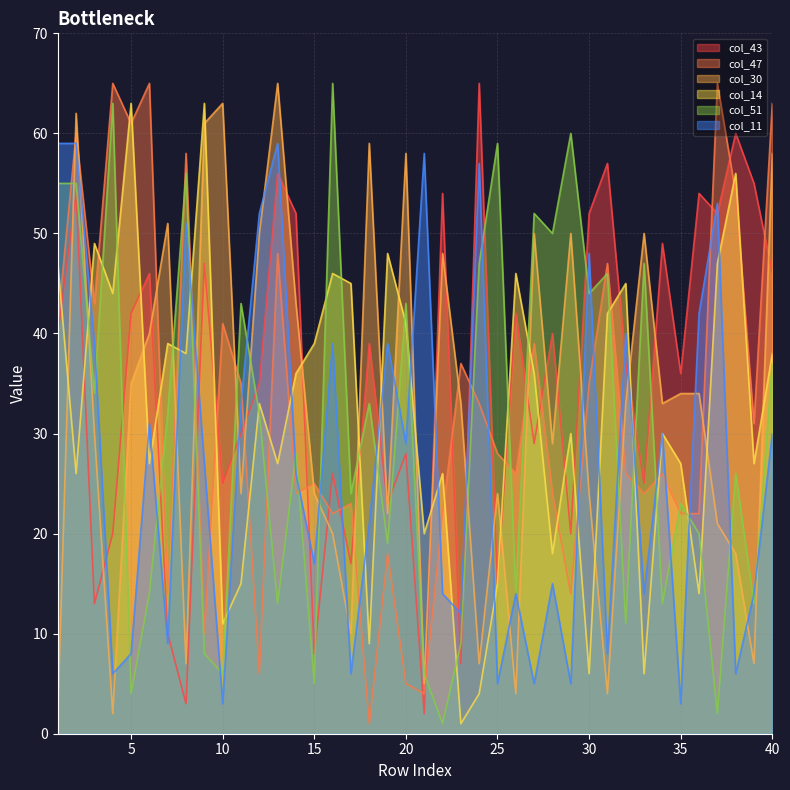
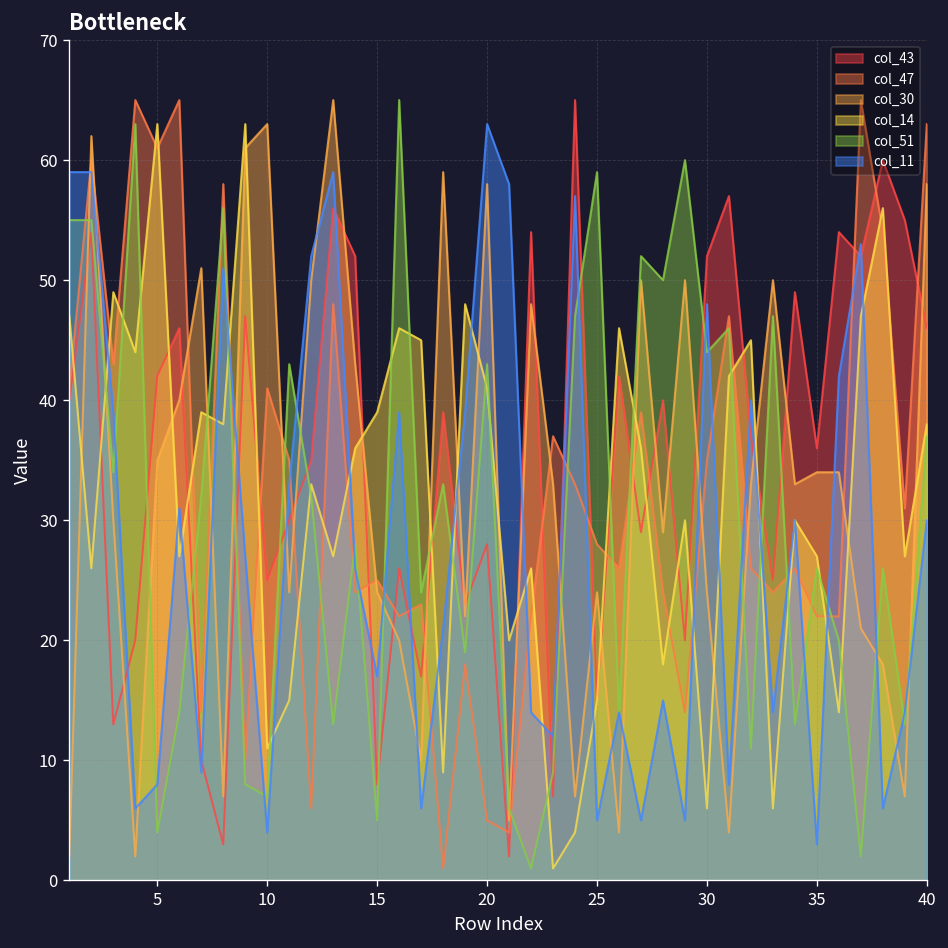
col_51, 10: 6 -> 7
col_11, 10: 3 -> 4
col_11, 20: 29 -> 63
col_51, 35: 23 -> 26
